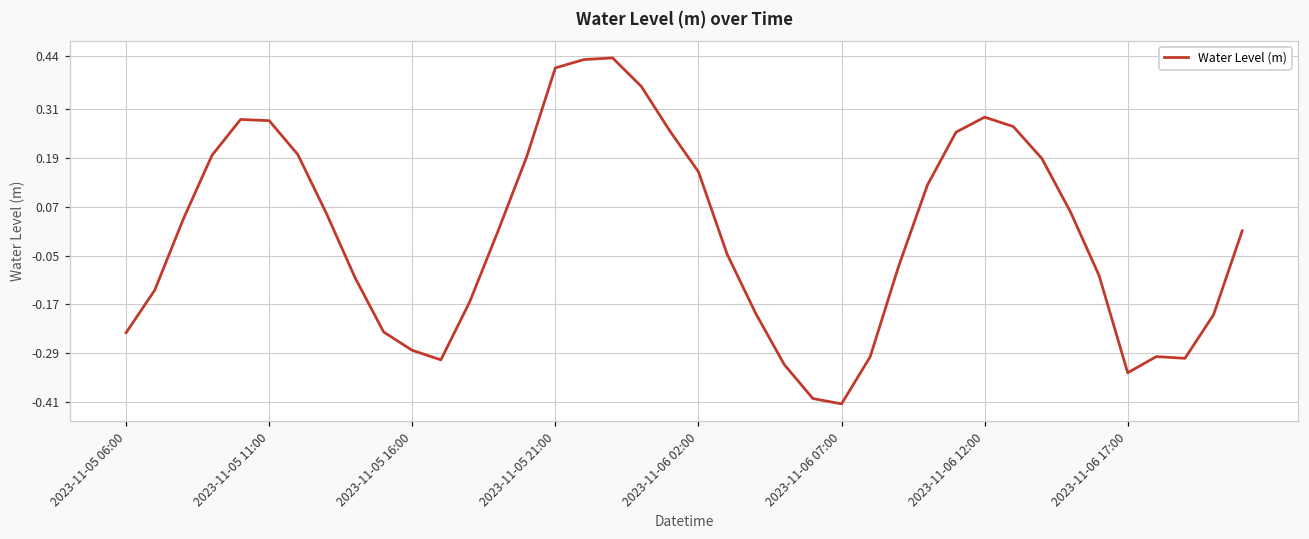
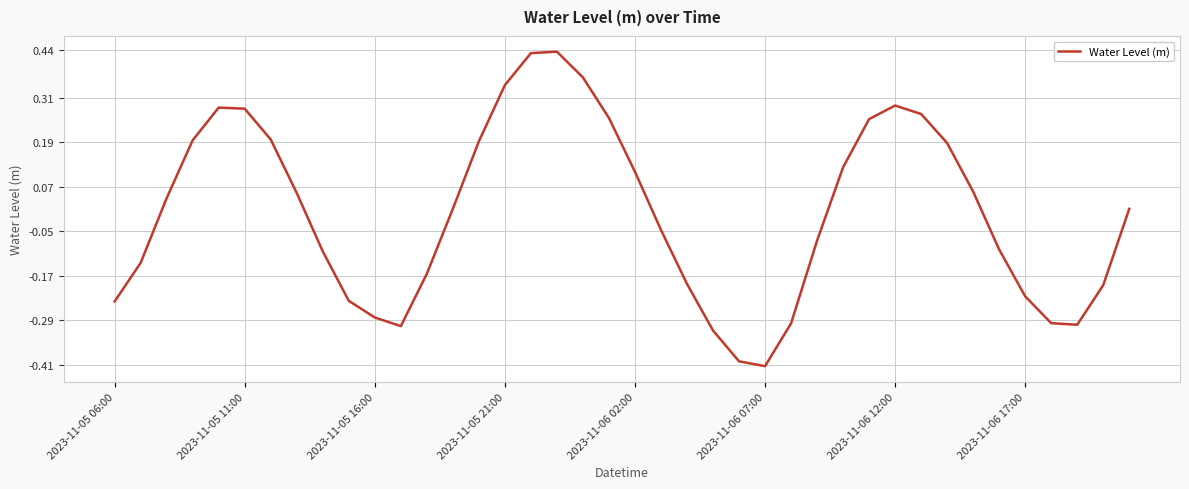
2023-11-05 21:00: 0.41 -> 0.34
2023-11-06 02:00: 0.16 -> 0.11
2023-11-06 17:00: -0.34 -> -0.23
